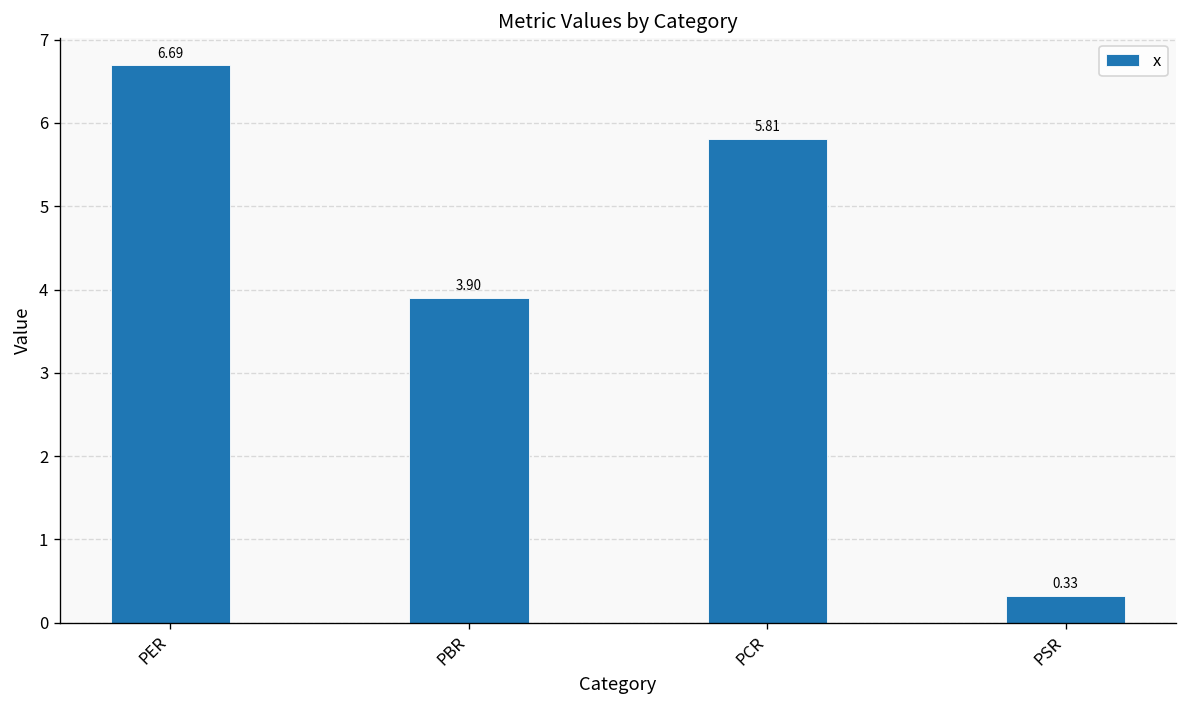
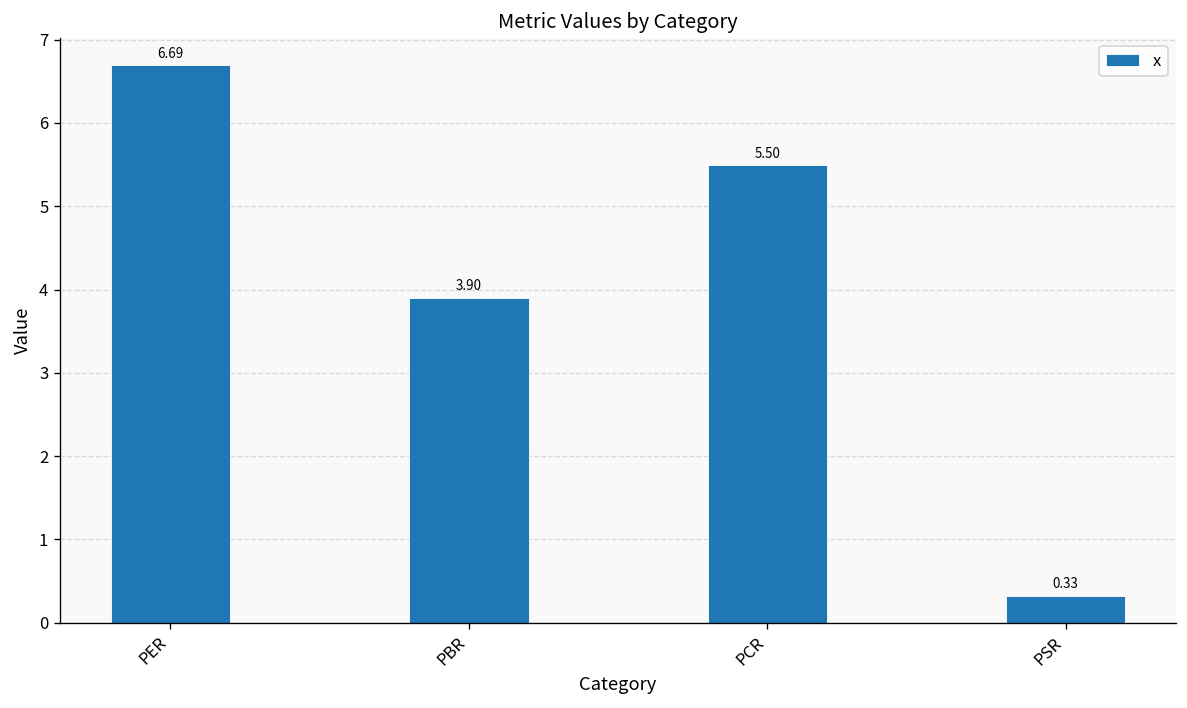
PCR: 5.81 -> 5.50
